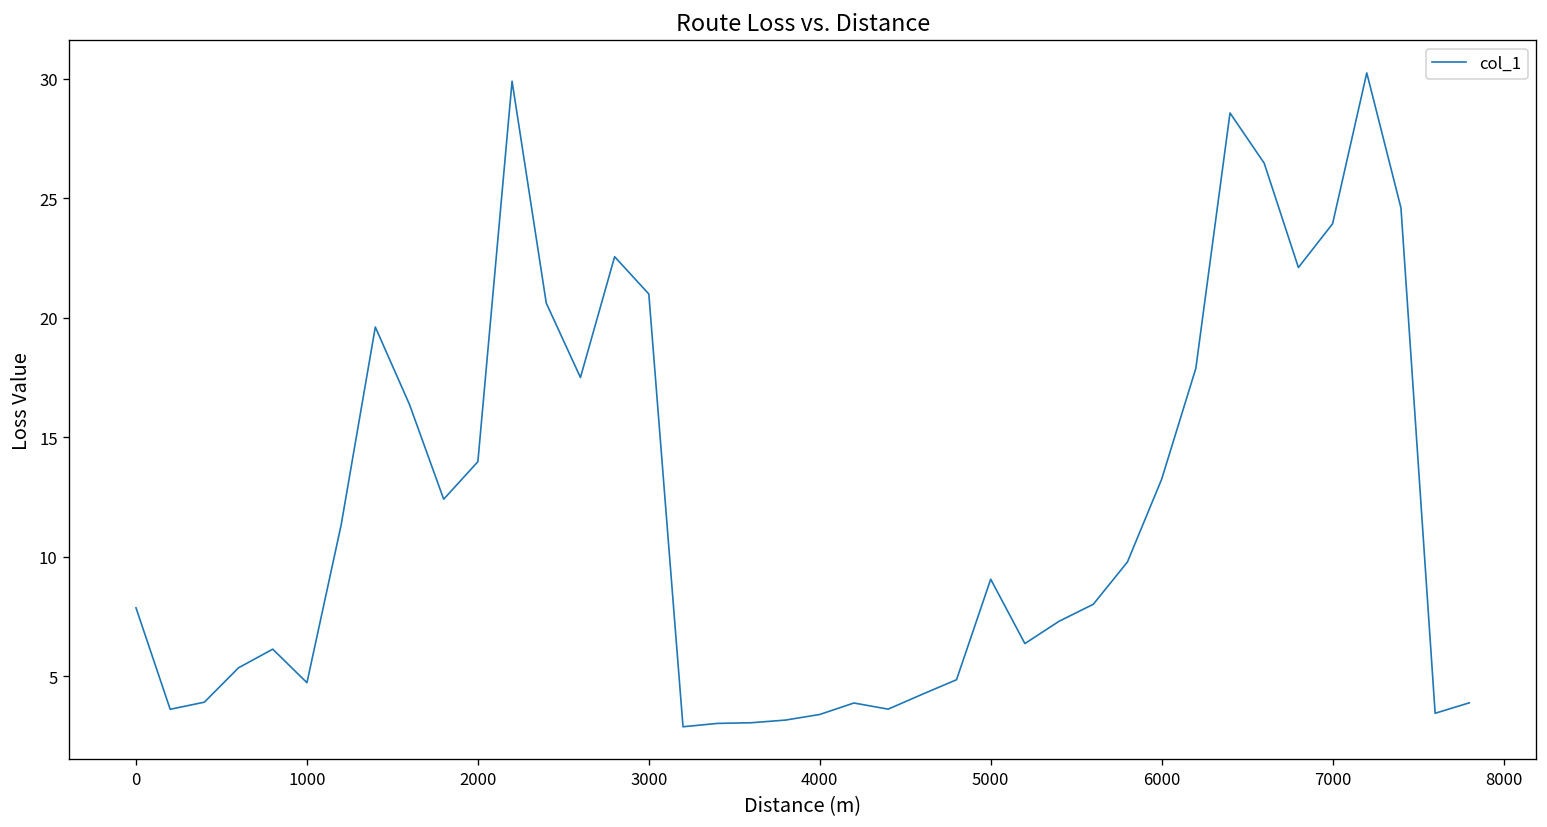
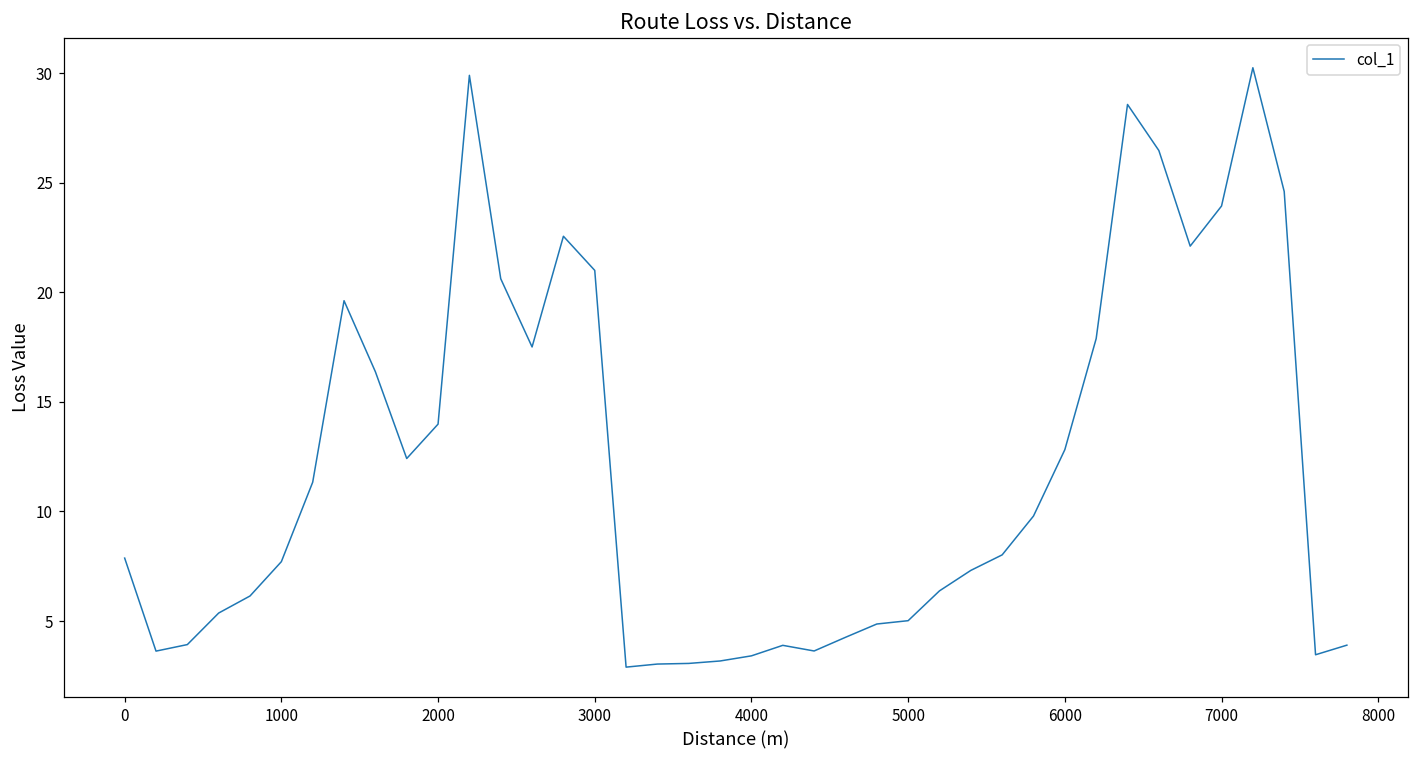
1000: 4.7 -> 7.7
5000: 9.1 -> 5.0
6000: 13.3 -> 12.8
